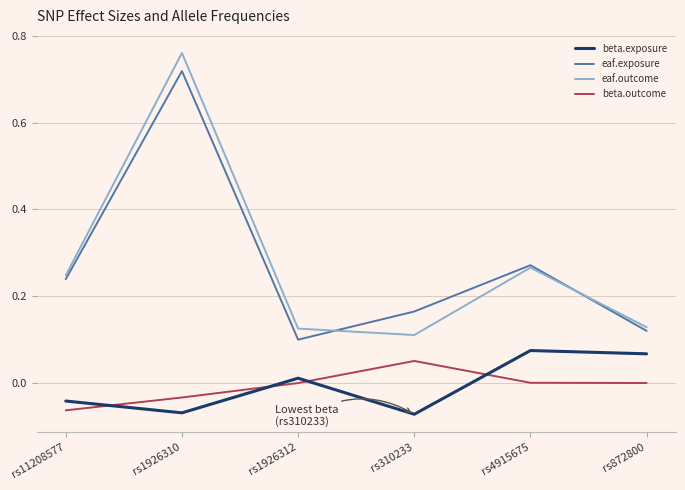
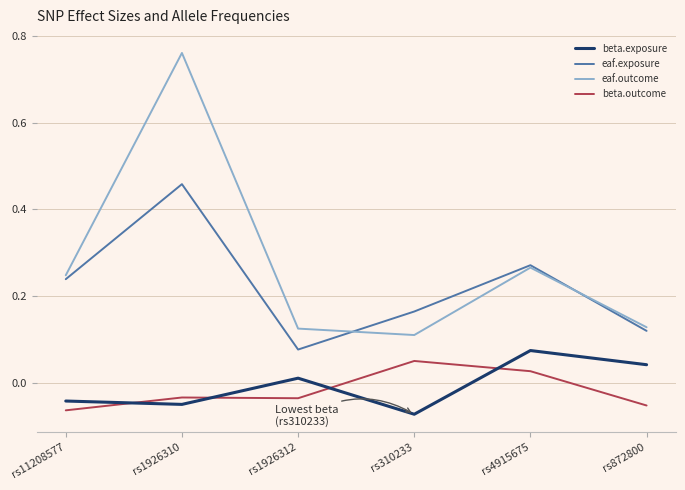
beta.exposure, rs1926310: -0.07 -> -0.05
eaf.exposure, rs1926310: 0.72 -> 0.46
eaf.exposure, rs1926312: 0.10 -> 0.08
beta.outcome, rs1926312: 0.00 -> -0.04
beta.outcome, rs4915675: 0.00 -> 0.03
beta.exposure, rs872800: 0.07 -> 0.04
beta.outcome, rs872800: 0.00 -> -0.05
